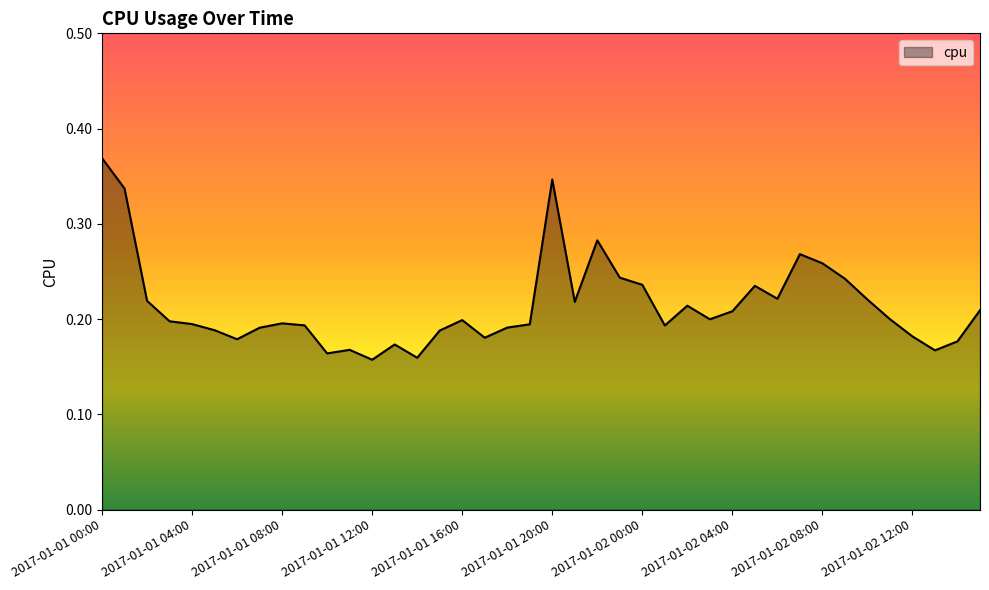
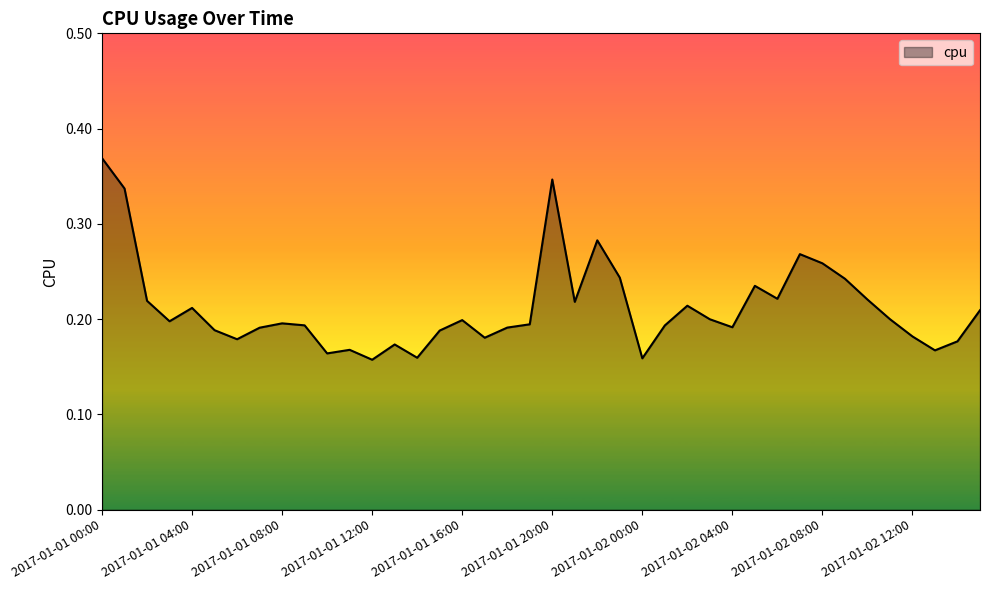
2017-01-01 04:00: 0.19 -> 0.21
2017-01-02 00:00: 0.24 -> 0.16
2017-01-02 04:00: 0.21 -> 0.19
